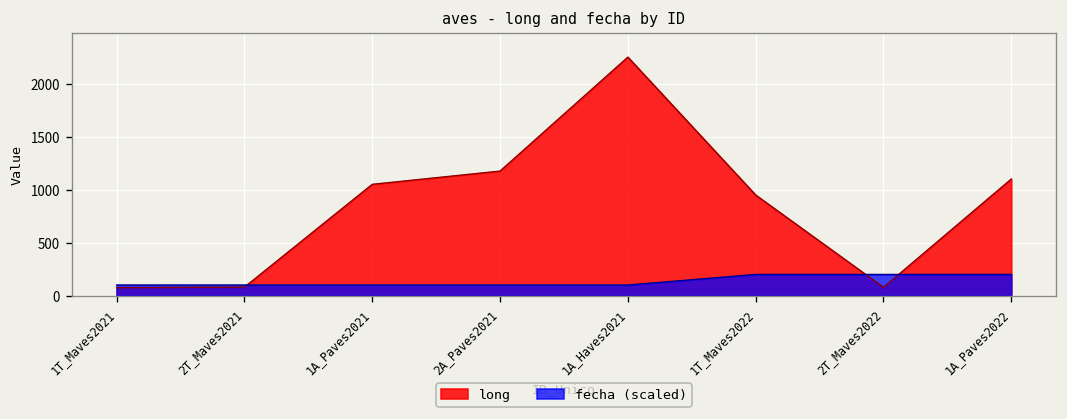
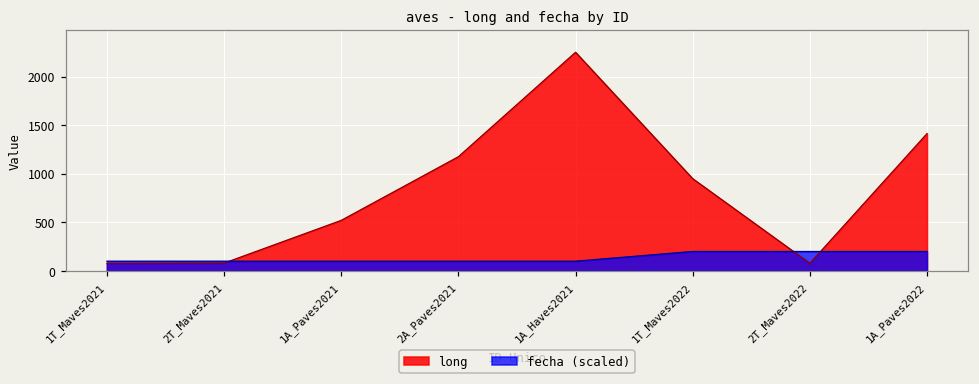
long, 1A_Paves2021: 1100 -> 500
long, 1A_Paves2022: 1100 -> 1400
